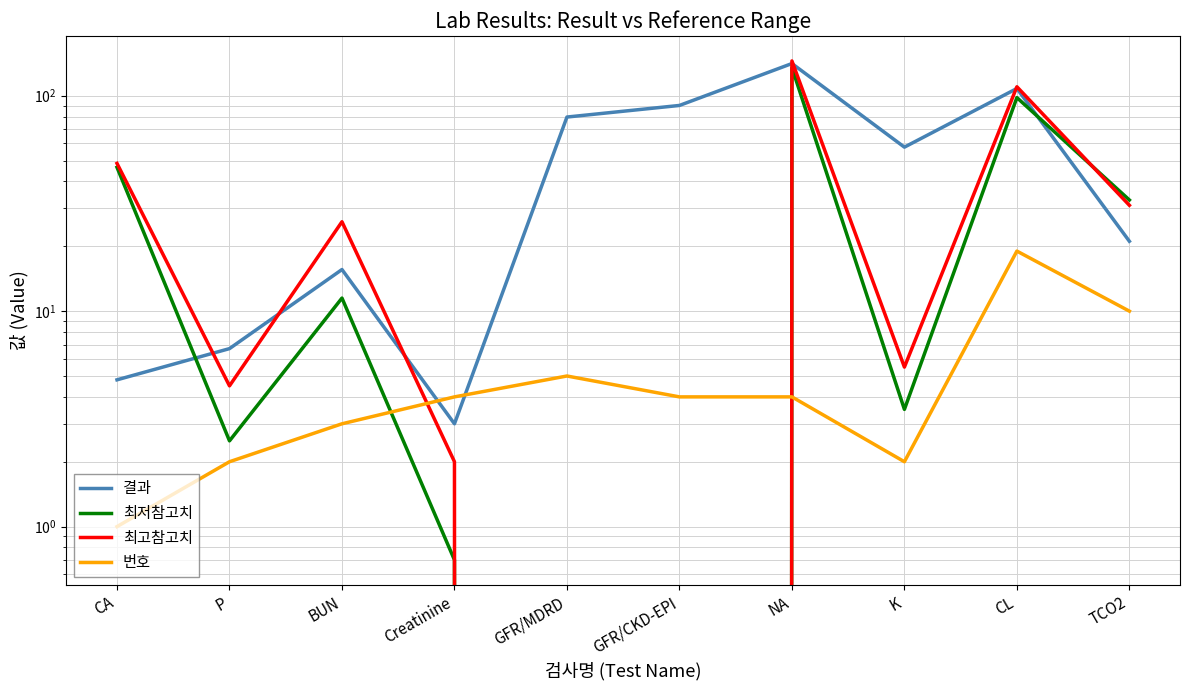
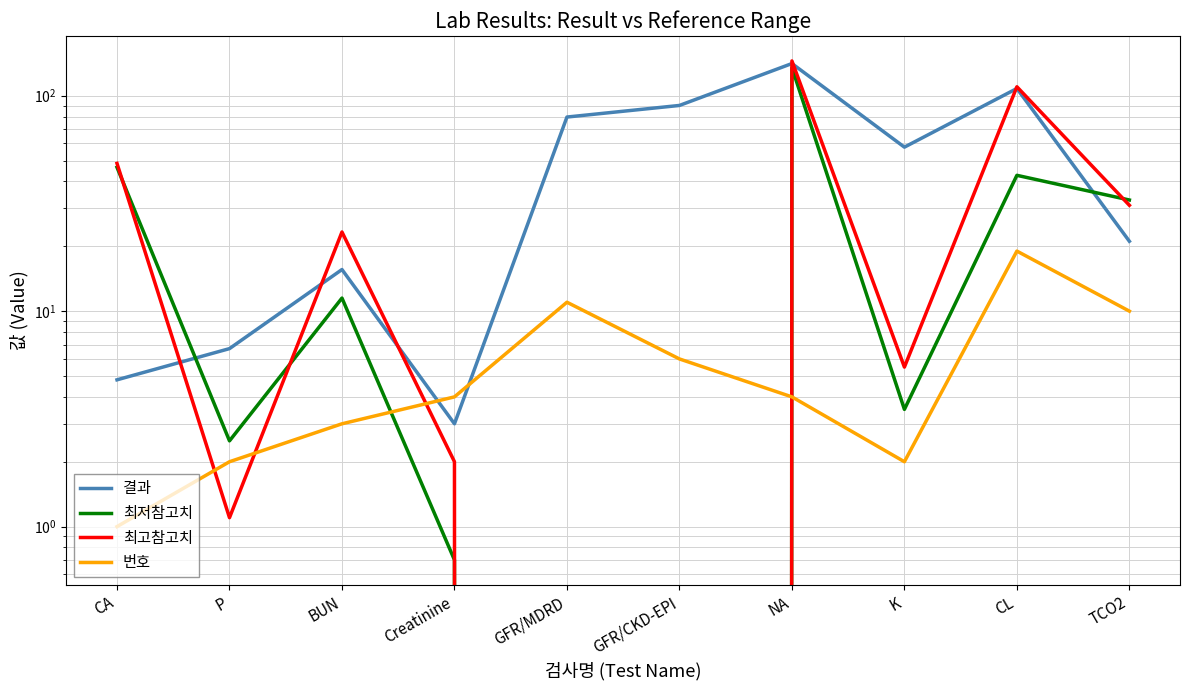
최고참고치, P: 4.5 -> 1.1
최고참고치, BUN: 26 -> 23
번호, GFR/MDRD: 5 -> 11
번호, GFR/CKD-EPI: 4 -> 6
최저참고치, CL: 100 -> 43
